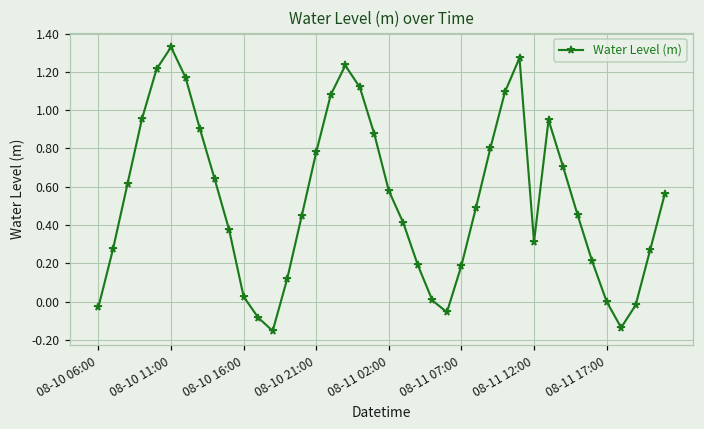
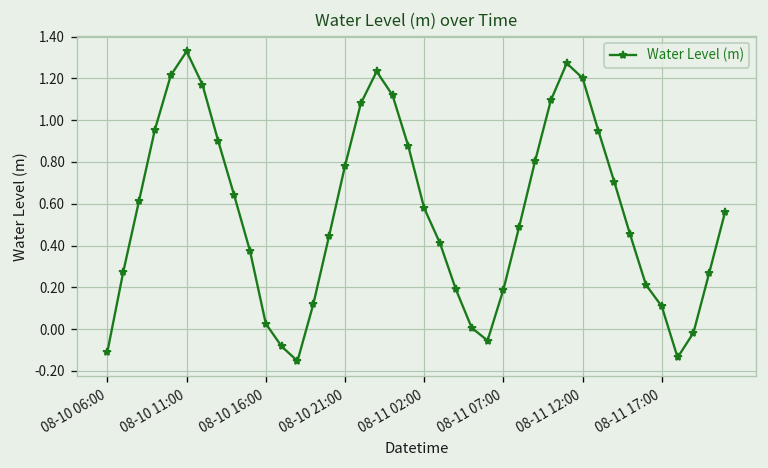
08-10 06:00: -0.03 -> -0.11
08-11 12:00: 0.31 -> 1.20
08-11 17:00: 0.00 -> 0.11
